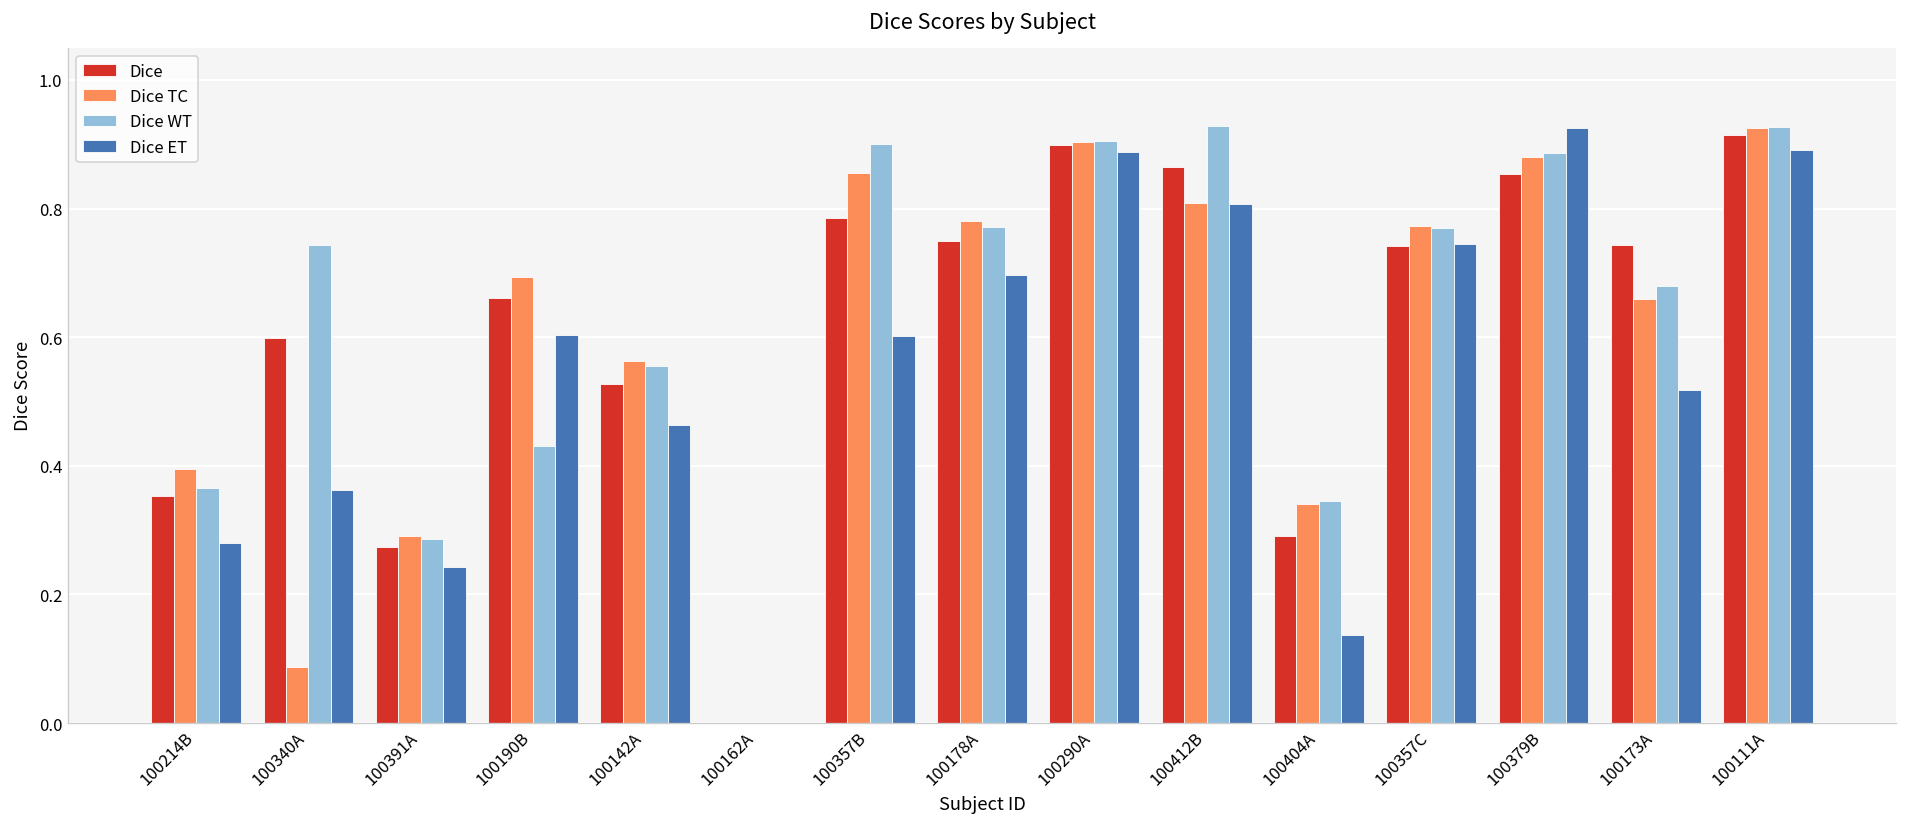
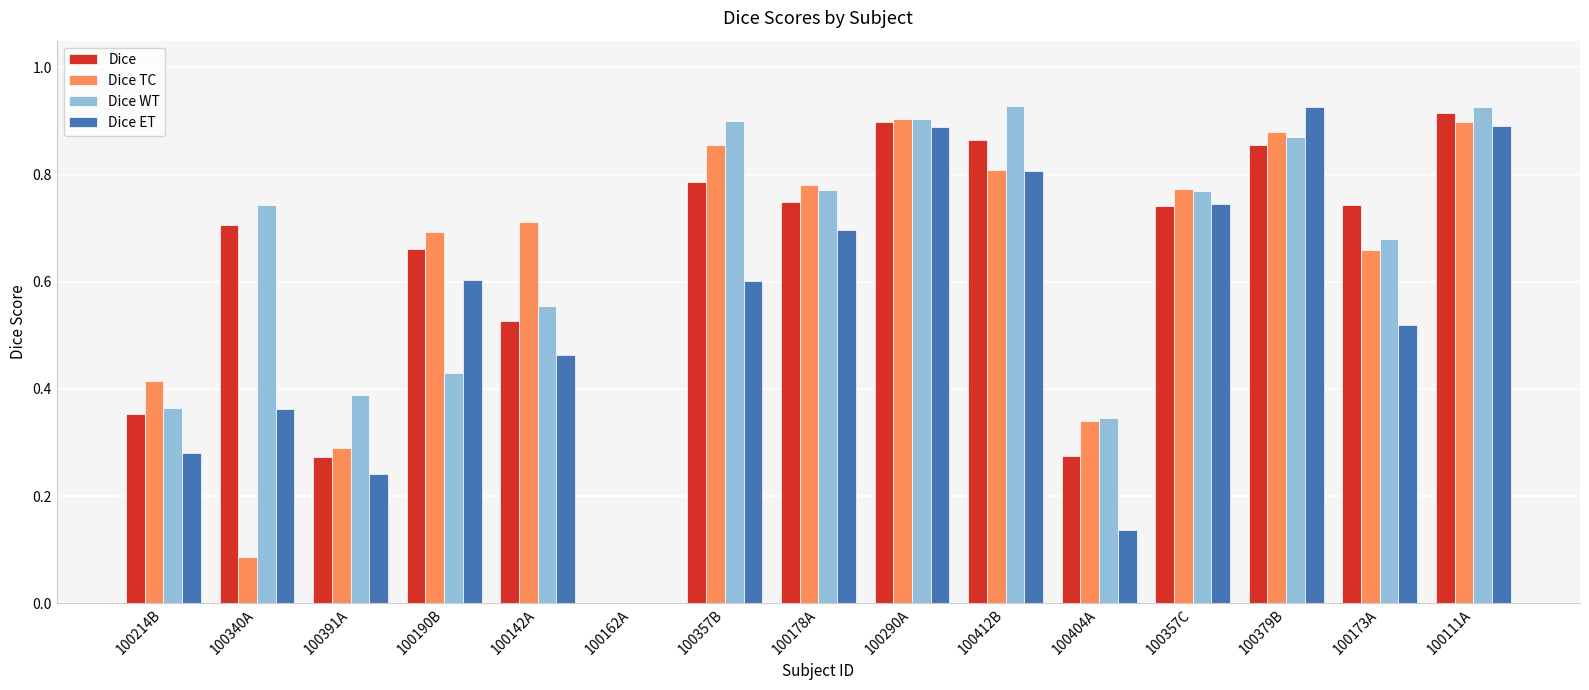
Dice TC, 100214B: 0.39 -> 0.41
Dice, 100340A: 0.60 -> 0.71
Dice WT, 100391A: 0.29 -> 0.39
Dice TC, 100142A: 0.56 -> 0.71
Dice, 100404A: 0.29 -> 0.27
Dice WT, 100379B: 0.89 -> 0.87
Dice TC, 100111A: 0.92 -> 0.90
